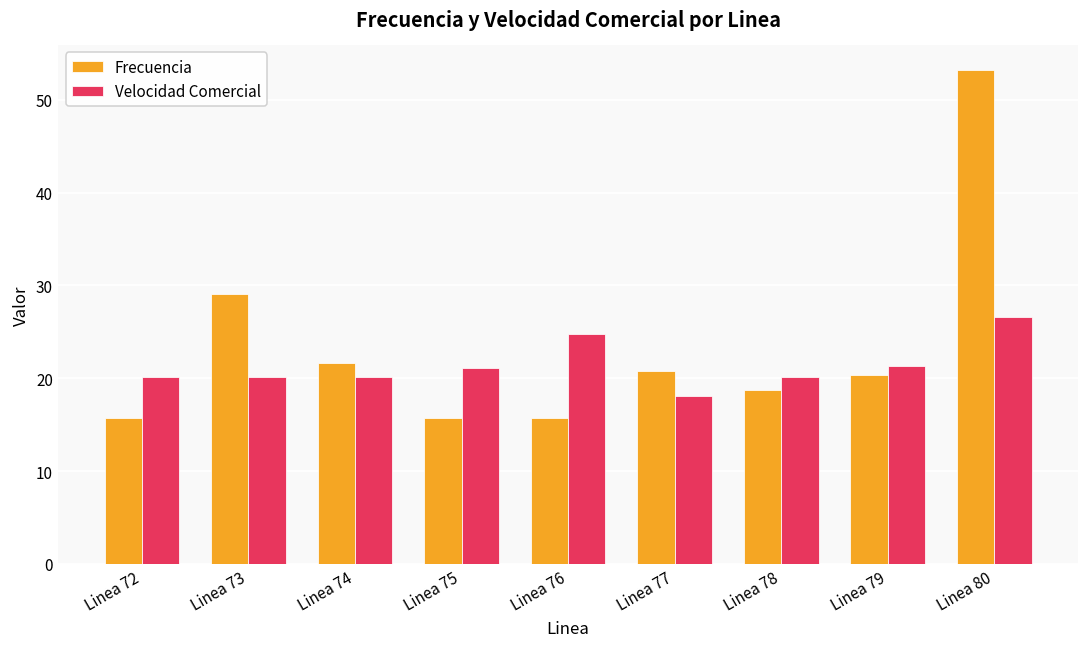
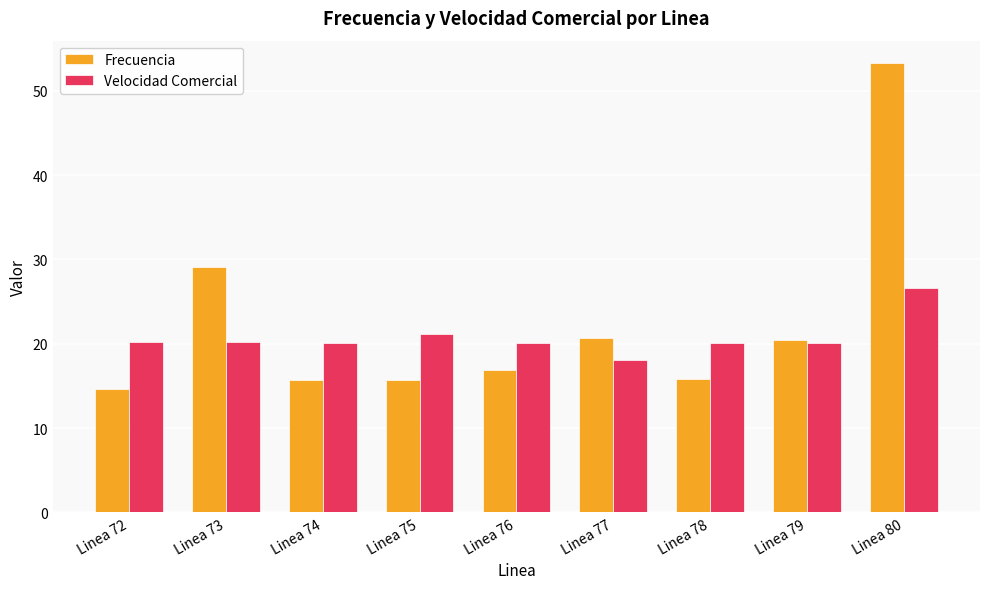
Frecuencia, Linea 72: 16 -> 15
Frecuencia, Linea 74: 22 -> 16
Frecuencia, Linea 76: 16 -> 17
Velocidad Comercial, Linea 76: 25 -> 20
Frecuencia, Linea 78: 19 -> 16
Velocidad Comercial, Linea 79: 21 -> 20
